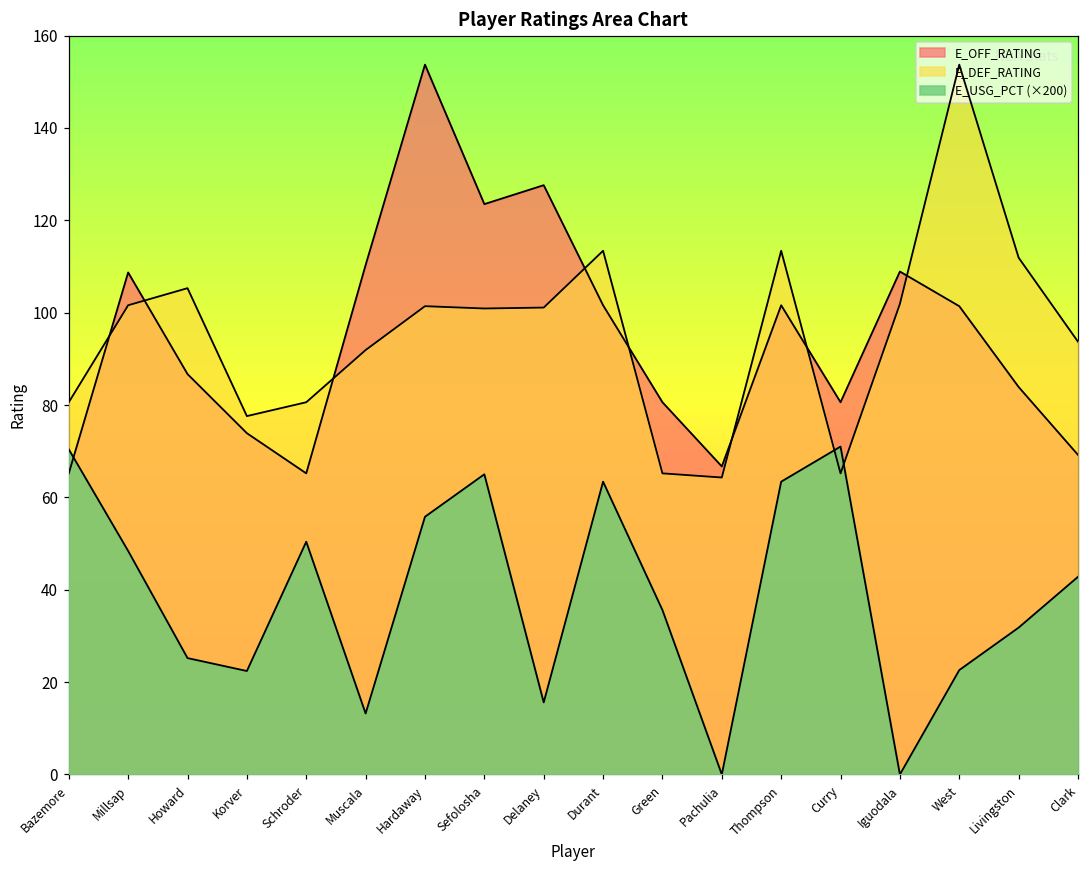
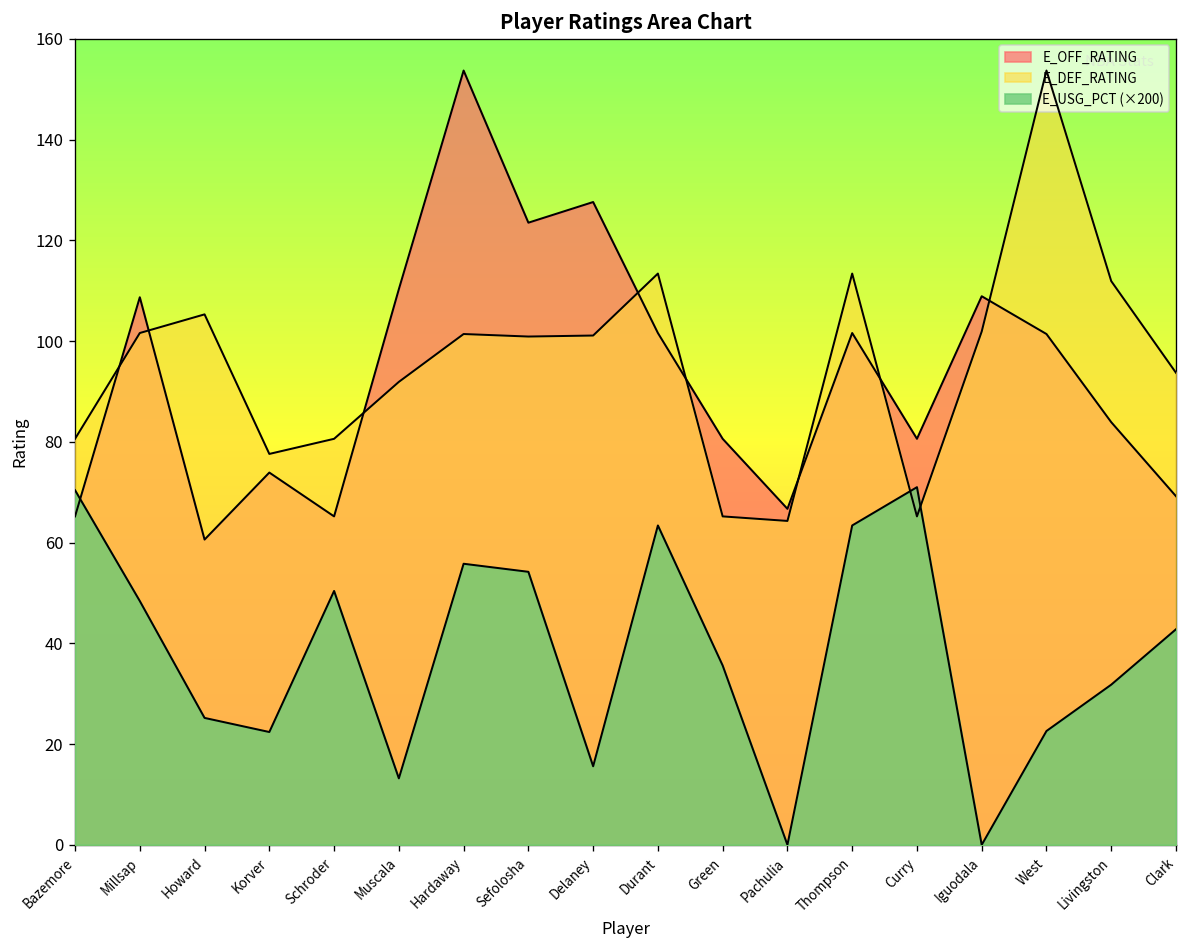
E_OFF_RATING, Howard: 87 -> 61
E_USG_PCT (×200), Sefolosha: 65 -> 54
